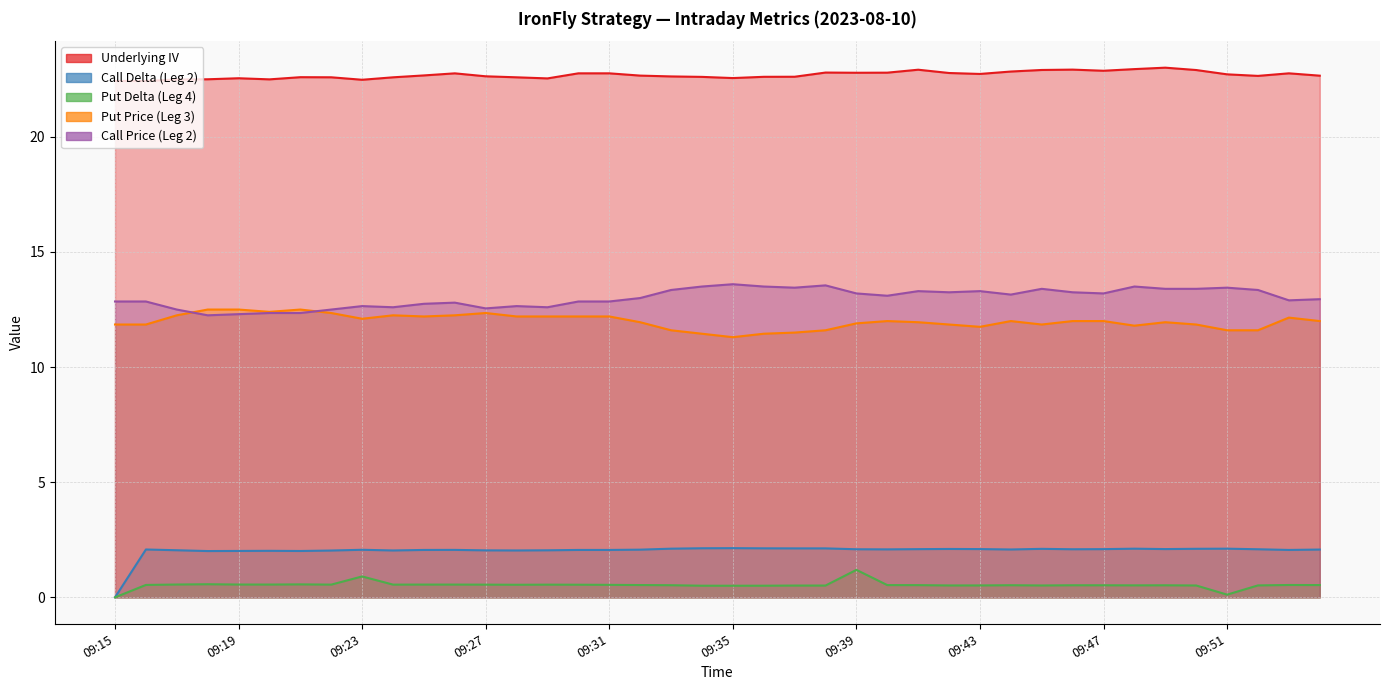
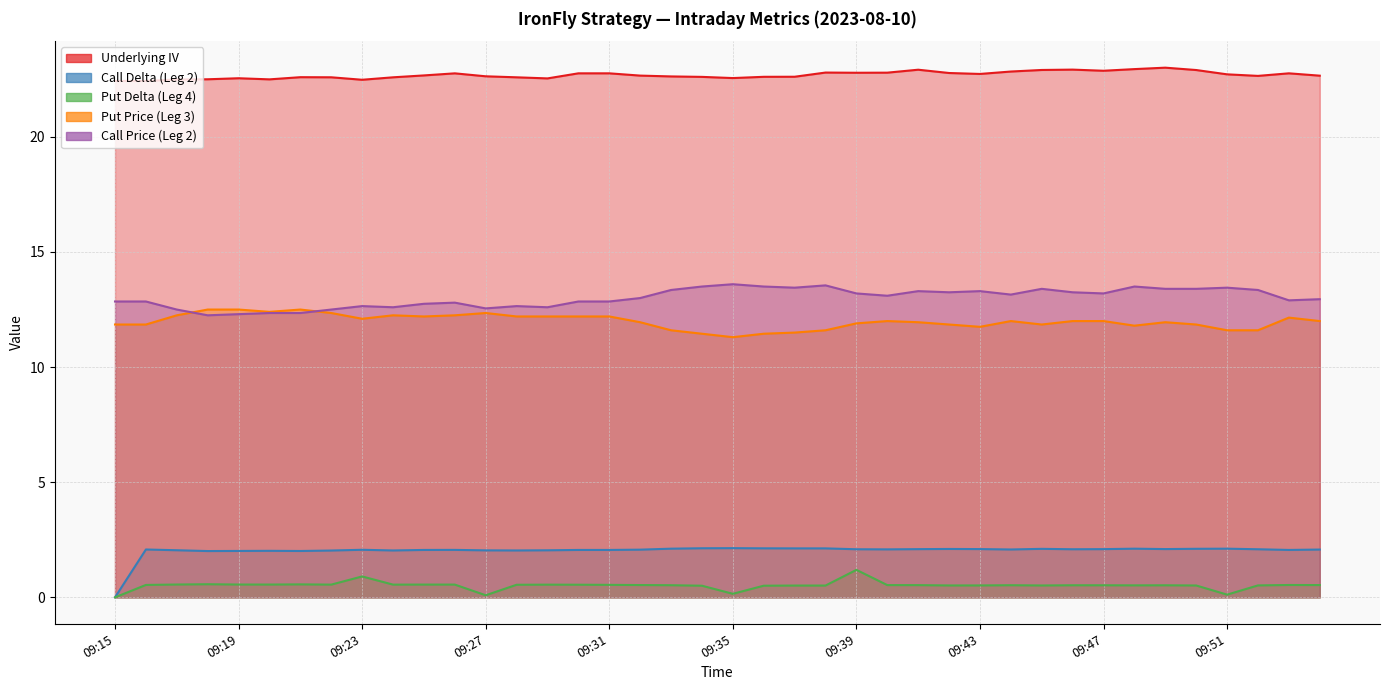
Put Delta (Leg 4), 09:27: 0.6 -> 0.1
Put Delta (Leg 4), 09:35: 0.5 -> 0.2
